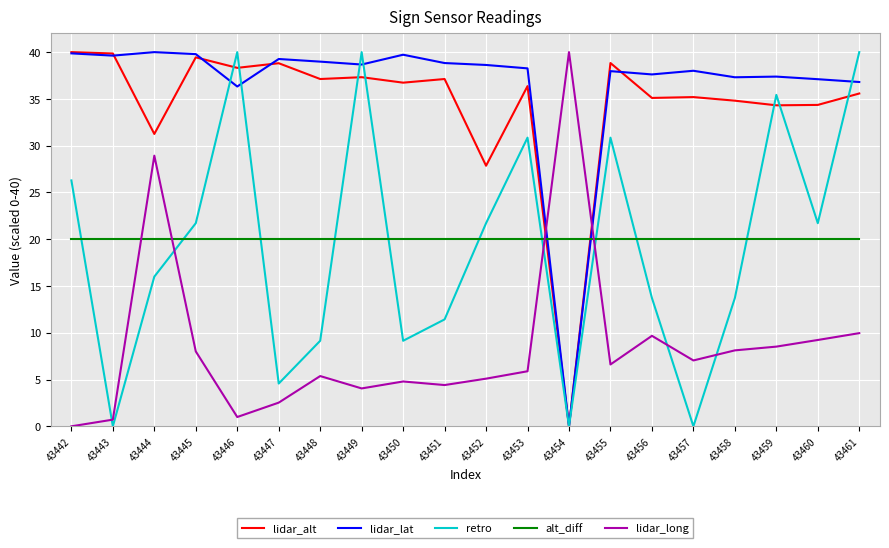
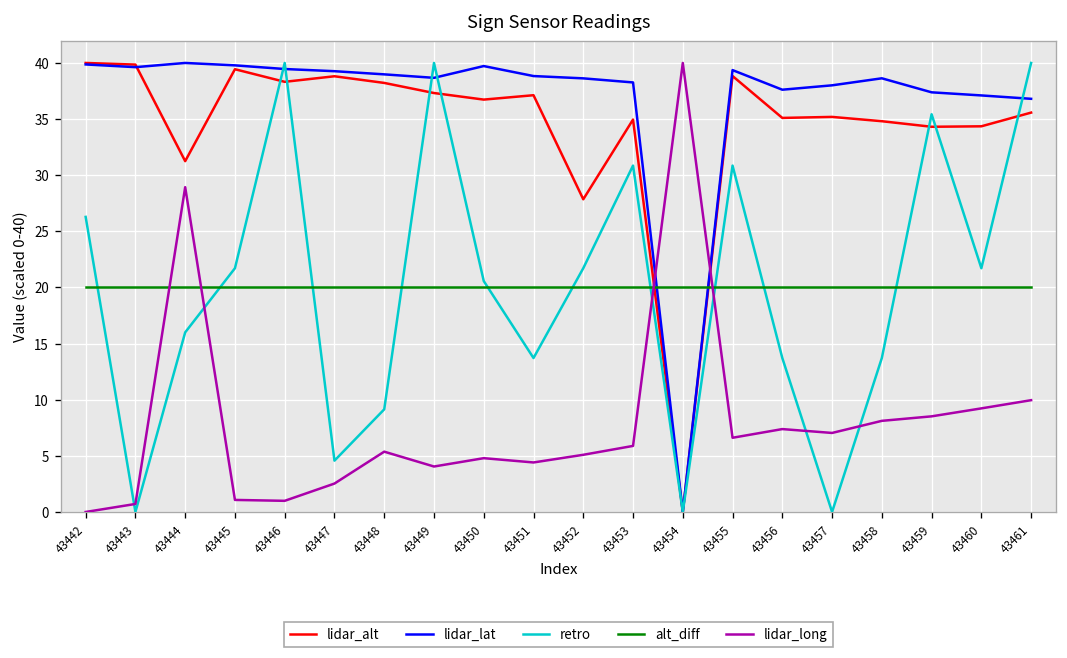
lidar_long, 43445: 8 -> 1
lidar_lat, 43446: 36 -> 39
lidar_alt, 43448: 37 -> 38
retro, 43450: 9 -> 21
retro, 43451: 11 -> 14
lidar_alt, 43453: 36 -> 35
lidar_lat, 43455: 38 -> 39
lidar_long, 43456: 10 -> 7
lidar_lat, 43458: 37 -> 39
